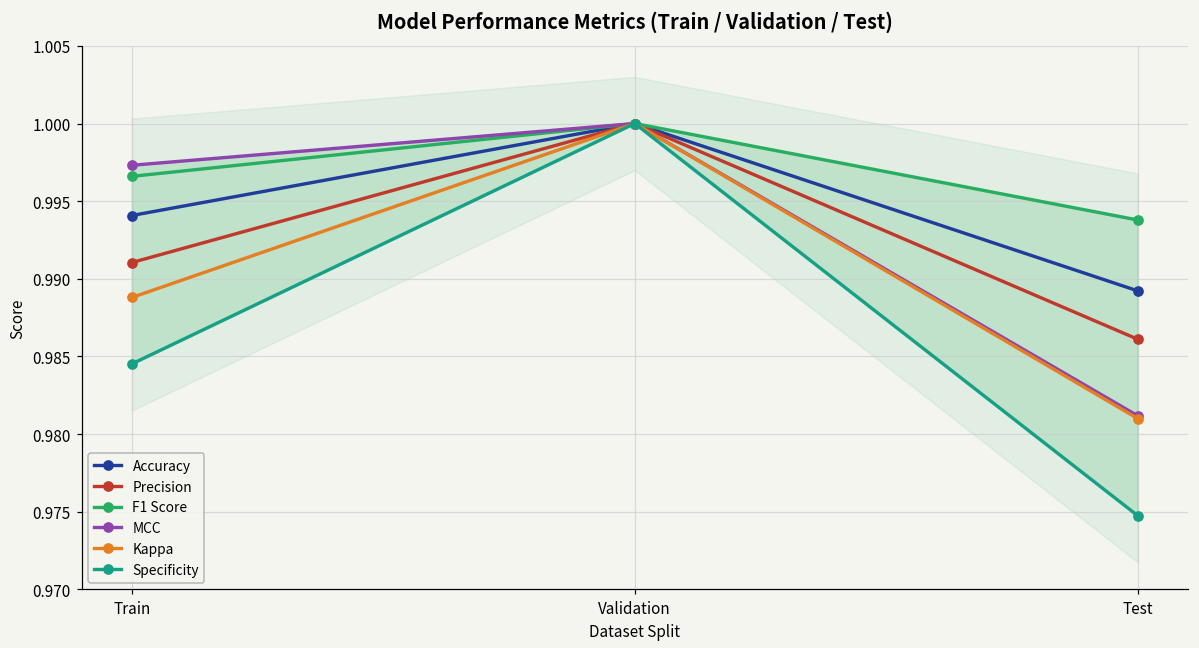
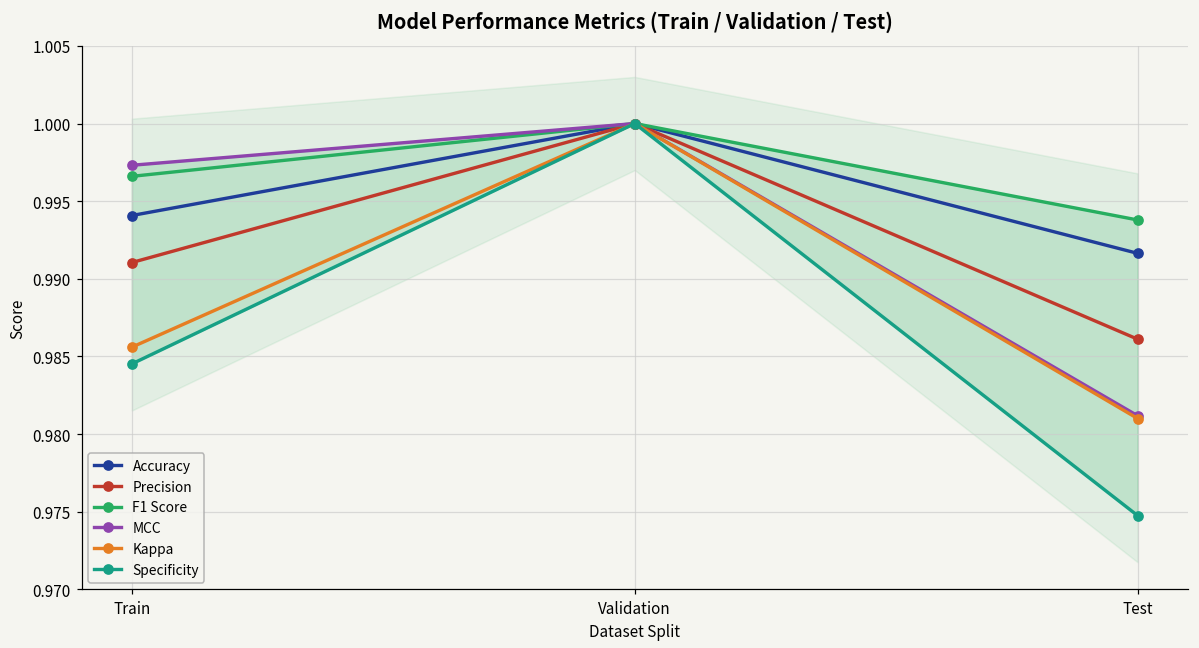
Kappa, Train: 0.9888 -> 0.9856
Accuracy, Test: 0.9892 -> 0.9916
